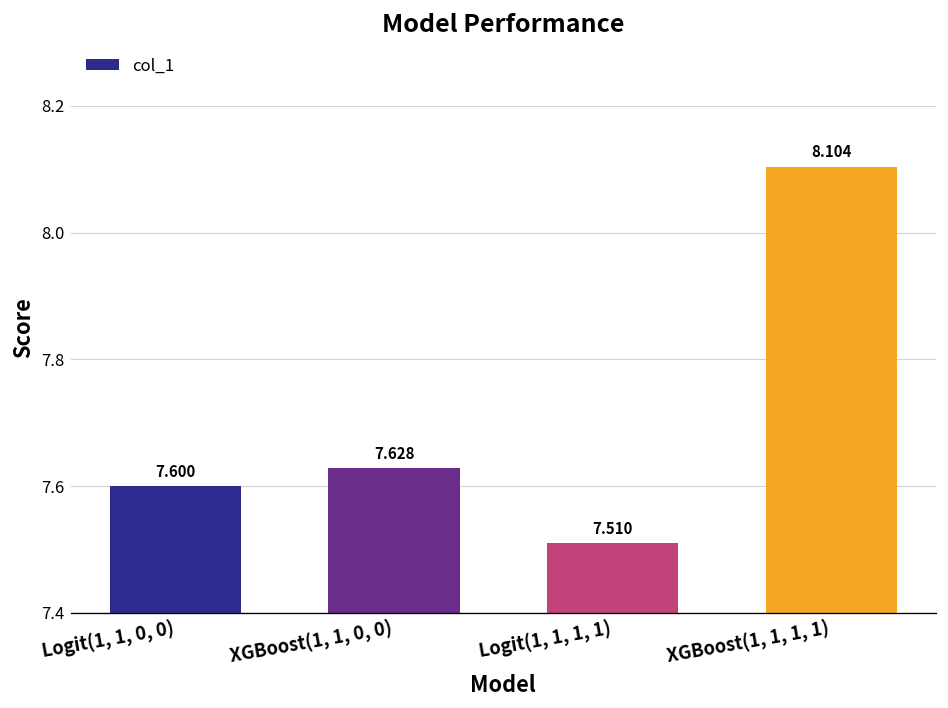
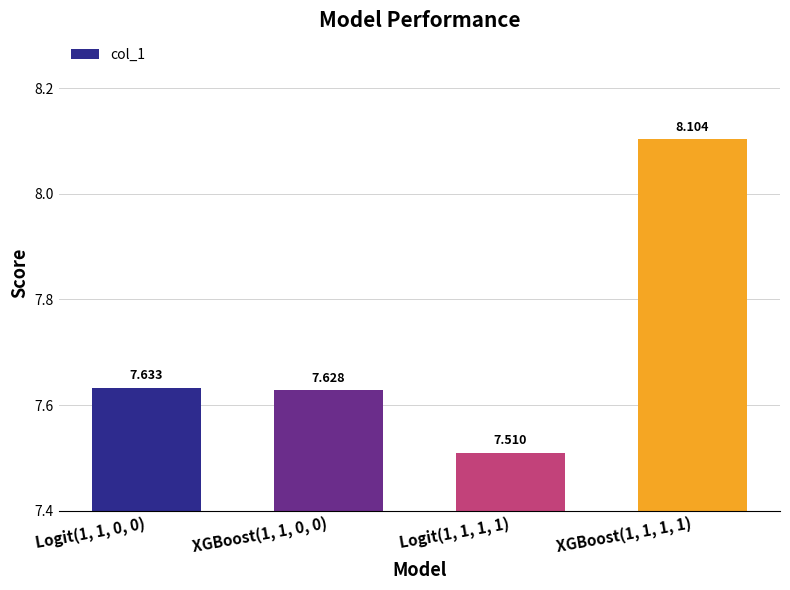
Logit(1, 1, 0, 0): 7.600 -> 7.633
